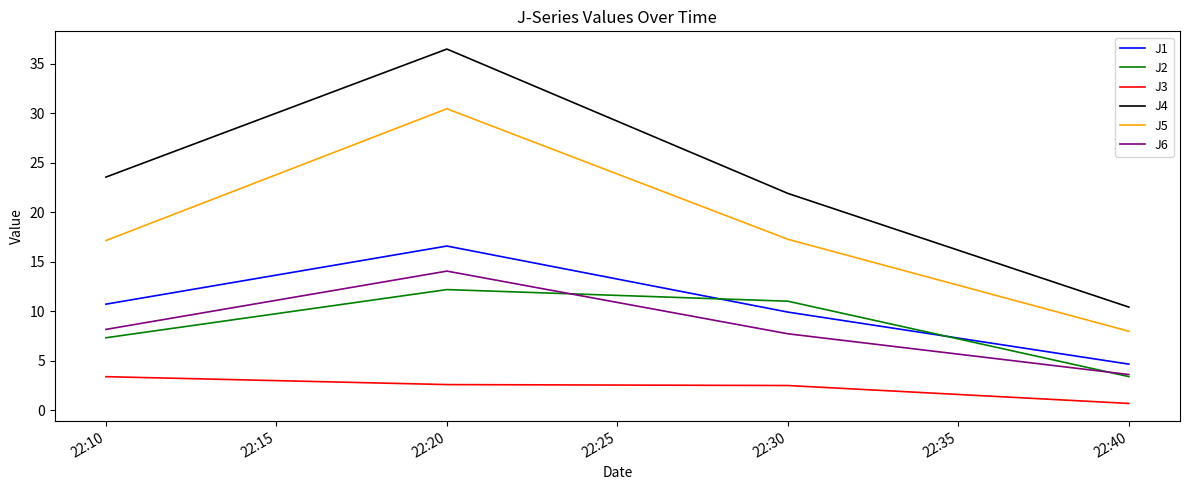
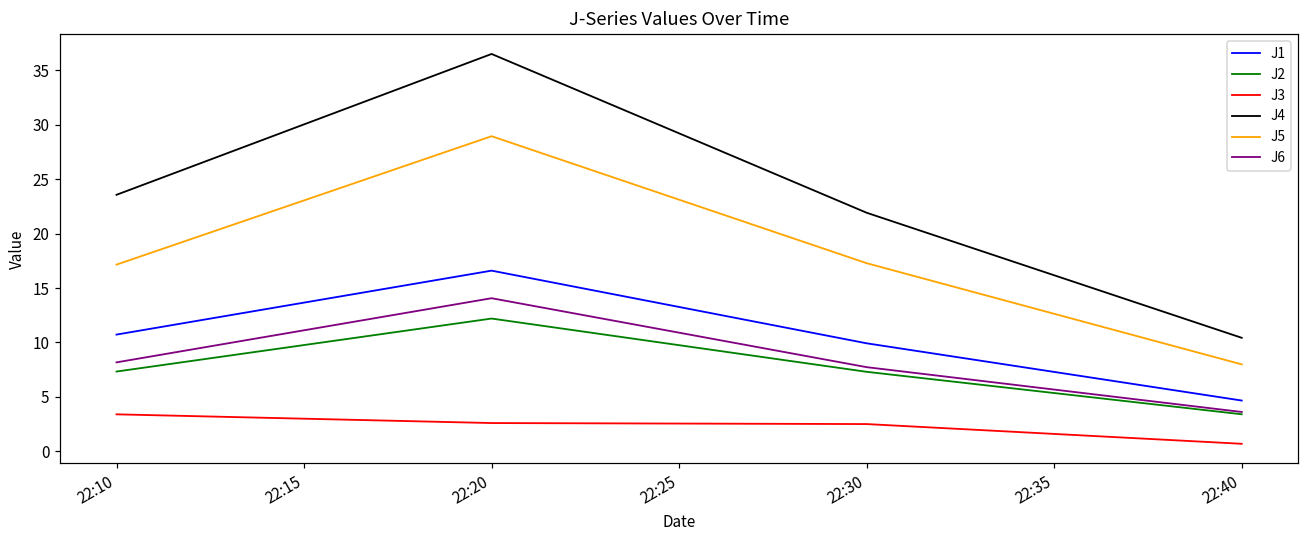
J5, 22:20: 30 -> 29
J2, 22:30: 11 -> 7
